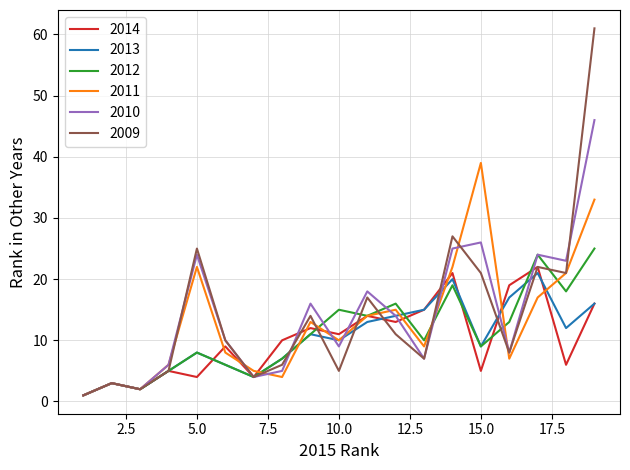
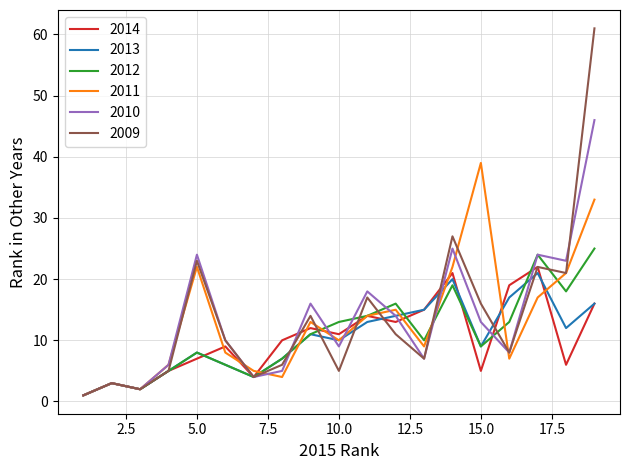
2014, 5.0: 4 -> 7
2009, 5.0: 25 -> 23
2012, 10.0: 15 -> 13
2010, 15.0: 26 -> 13
2009, 15.0: 21 -> 16
